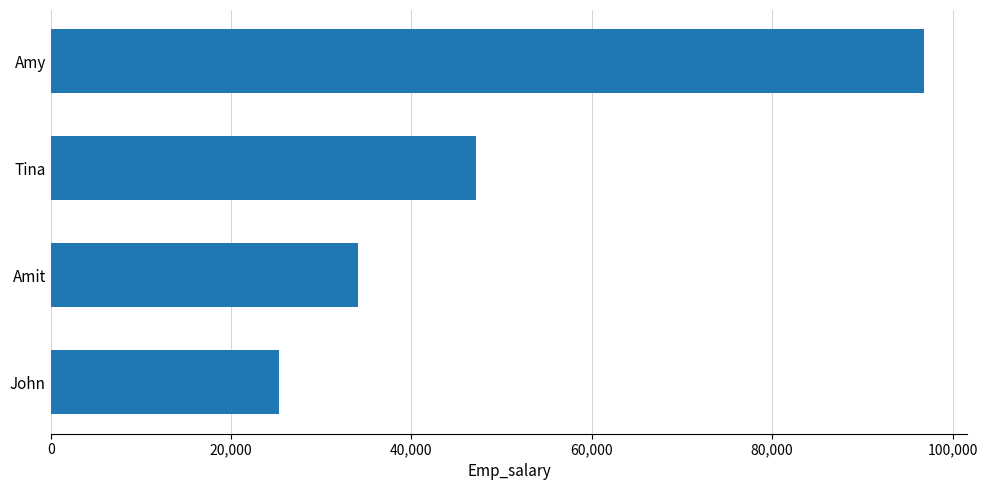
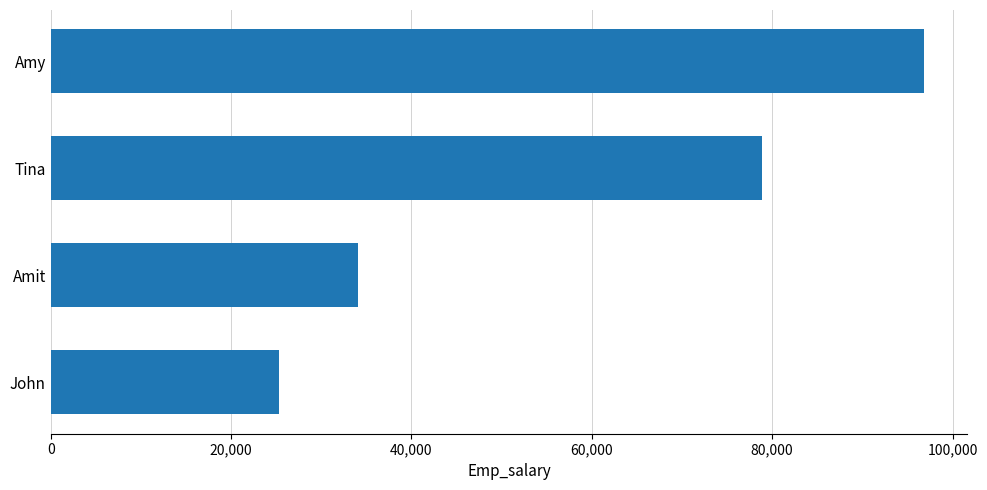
Tina: 47,000 -> 79,000
